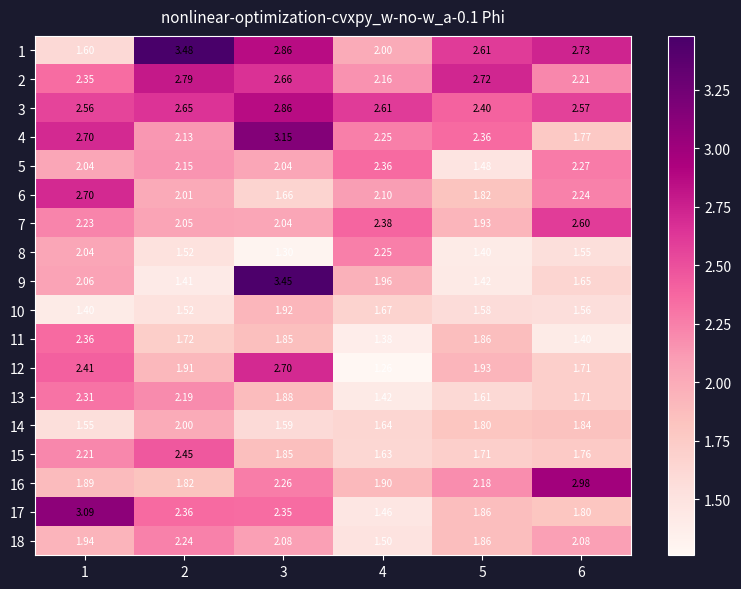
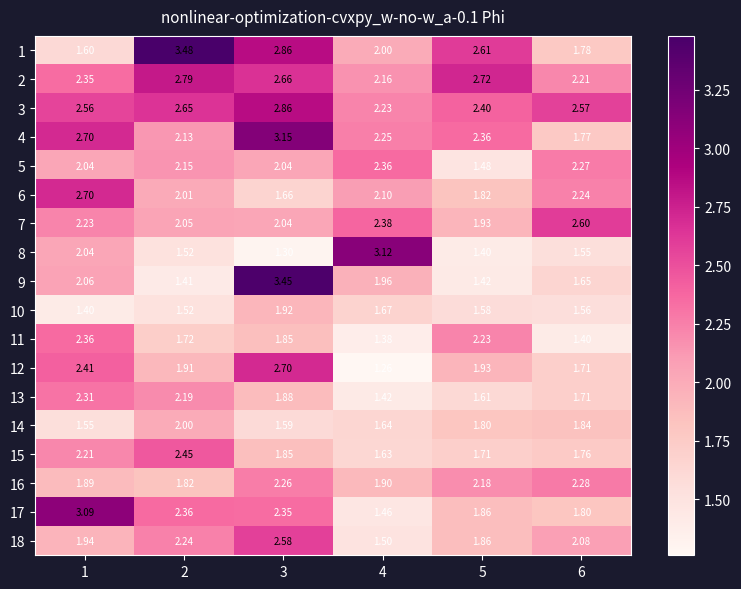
1, 6: 2.73 -> 1.78
3, 4: 2.61 -> 2.23
8, 4: 2.25 -> 3.12
11, 5: 1.86 -> 2.23
16, 6: 2.98 -> 2.28
18, 3: 2.08 -> 2.58
